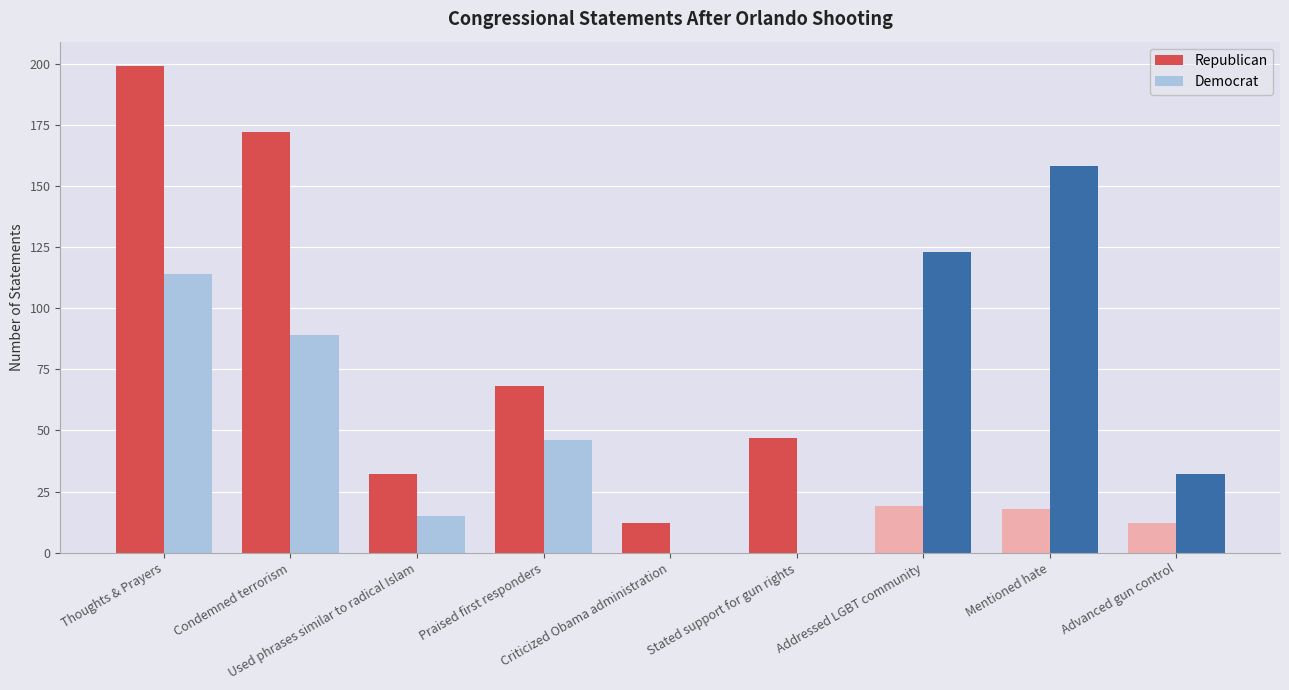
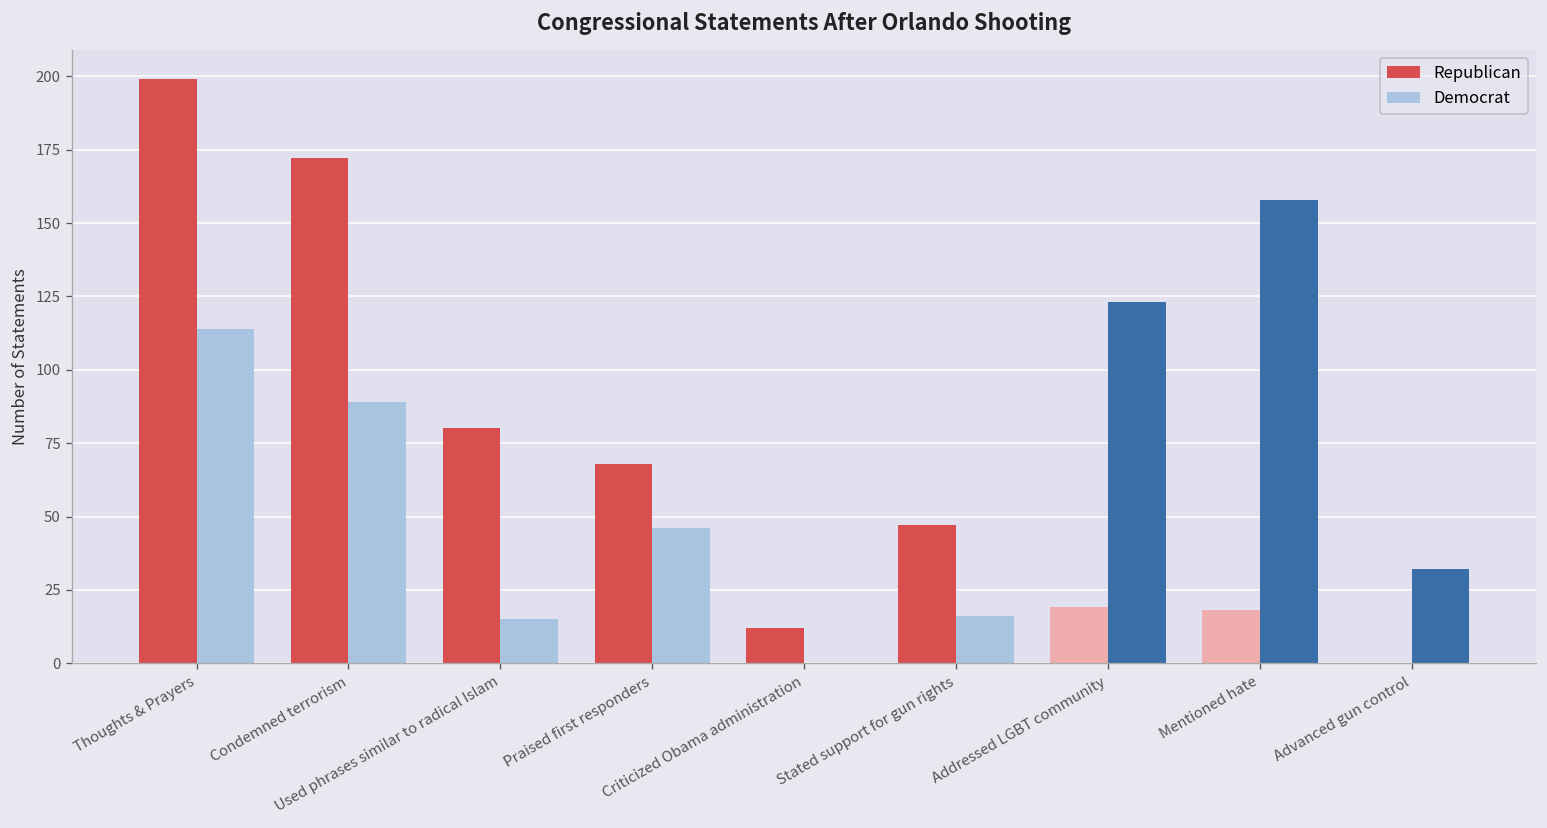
Republican, Used phrases similar to radical Islam: 32 -> 80
Democrat, Stated support for gun rights: 0 -> 16
Republican, Advanced gun control: 12 -> 0
